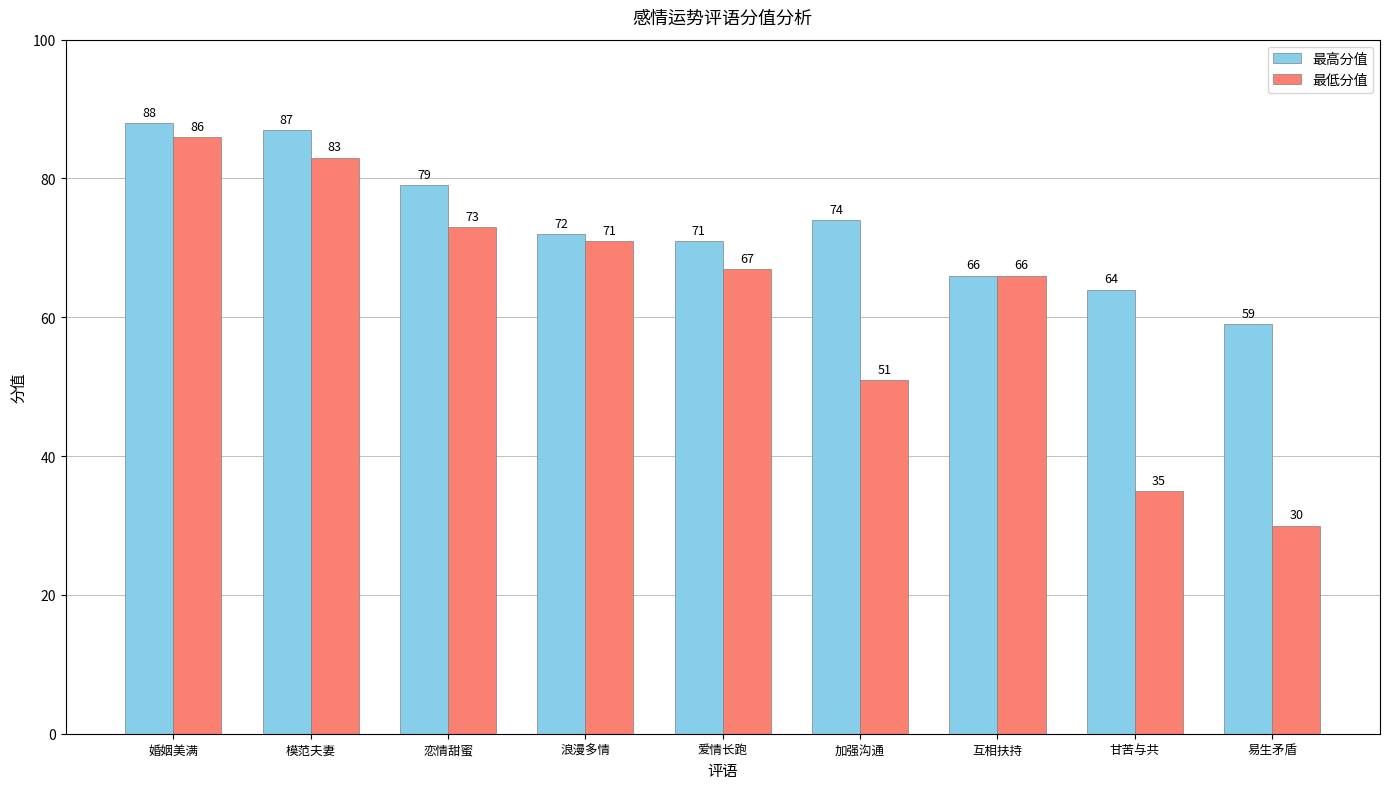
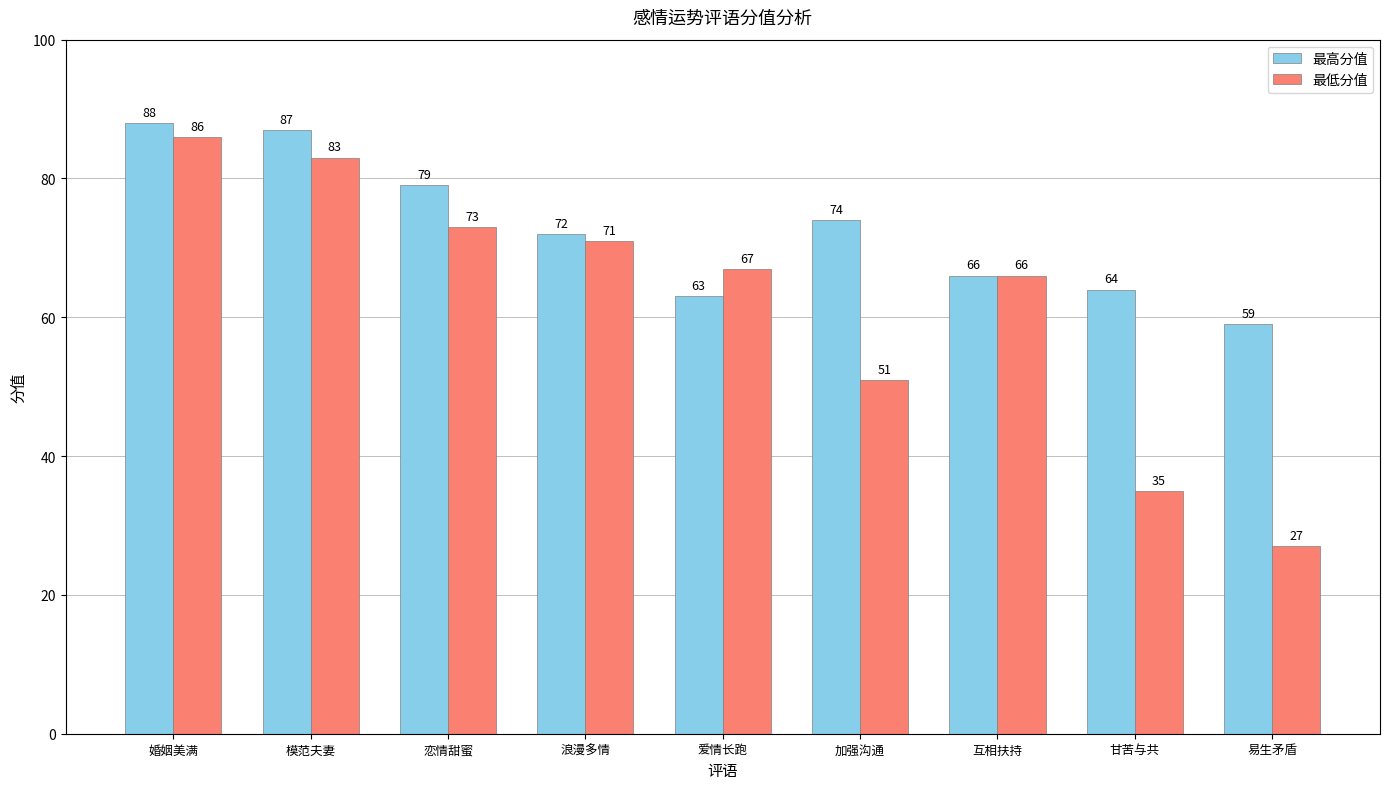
最高分值, 爱情长跑: 71 -> 63
最低分值, 易生矛盾: 30 -> 27
